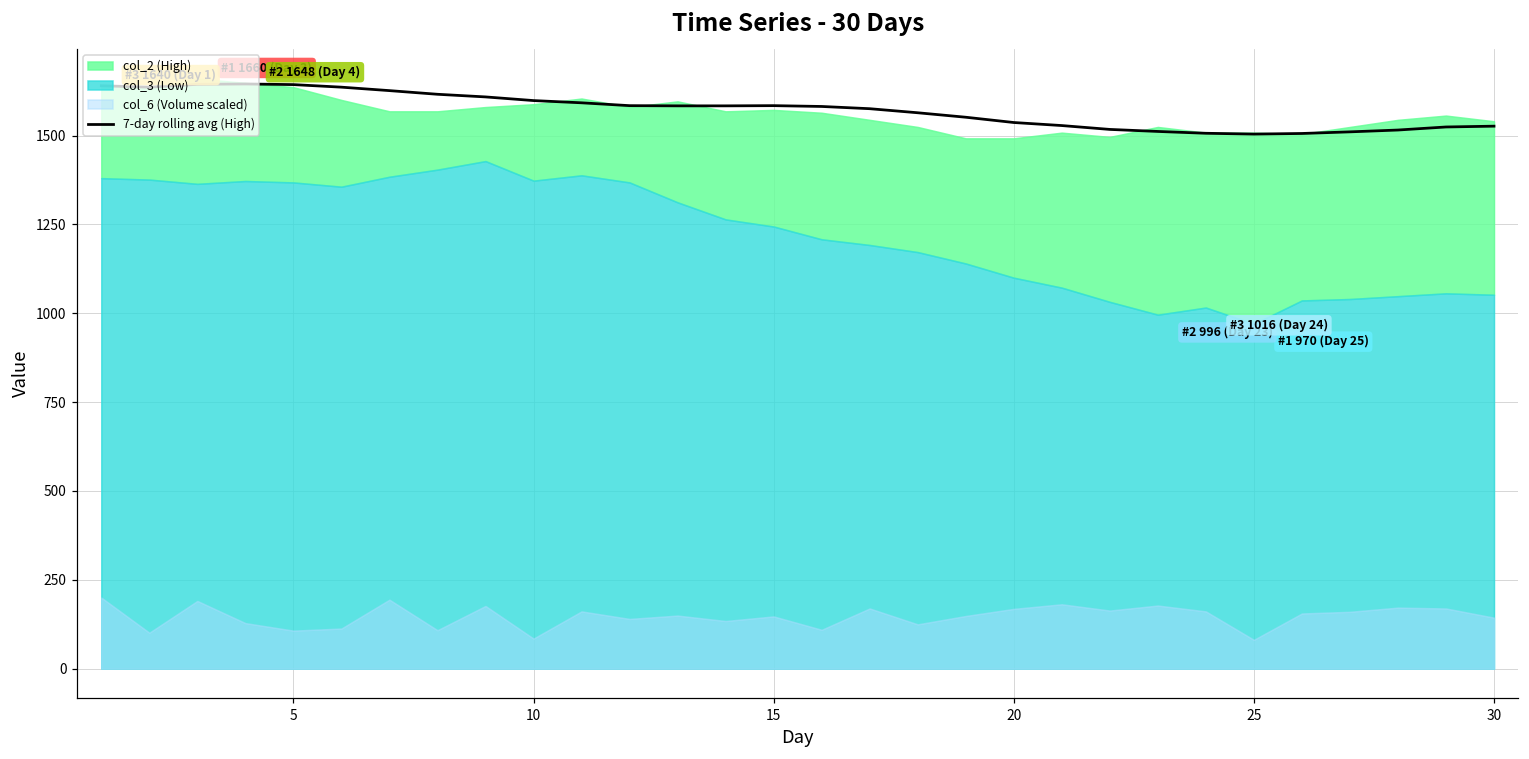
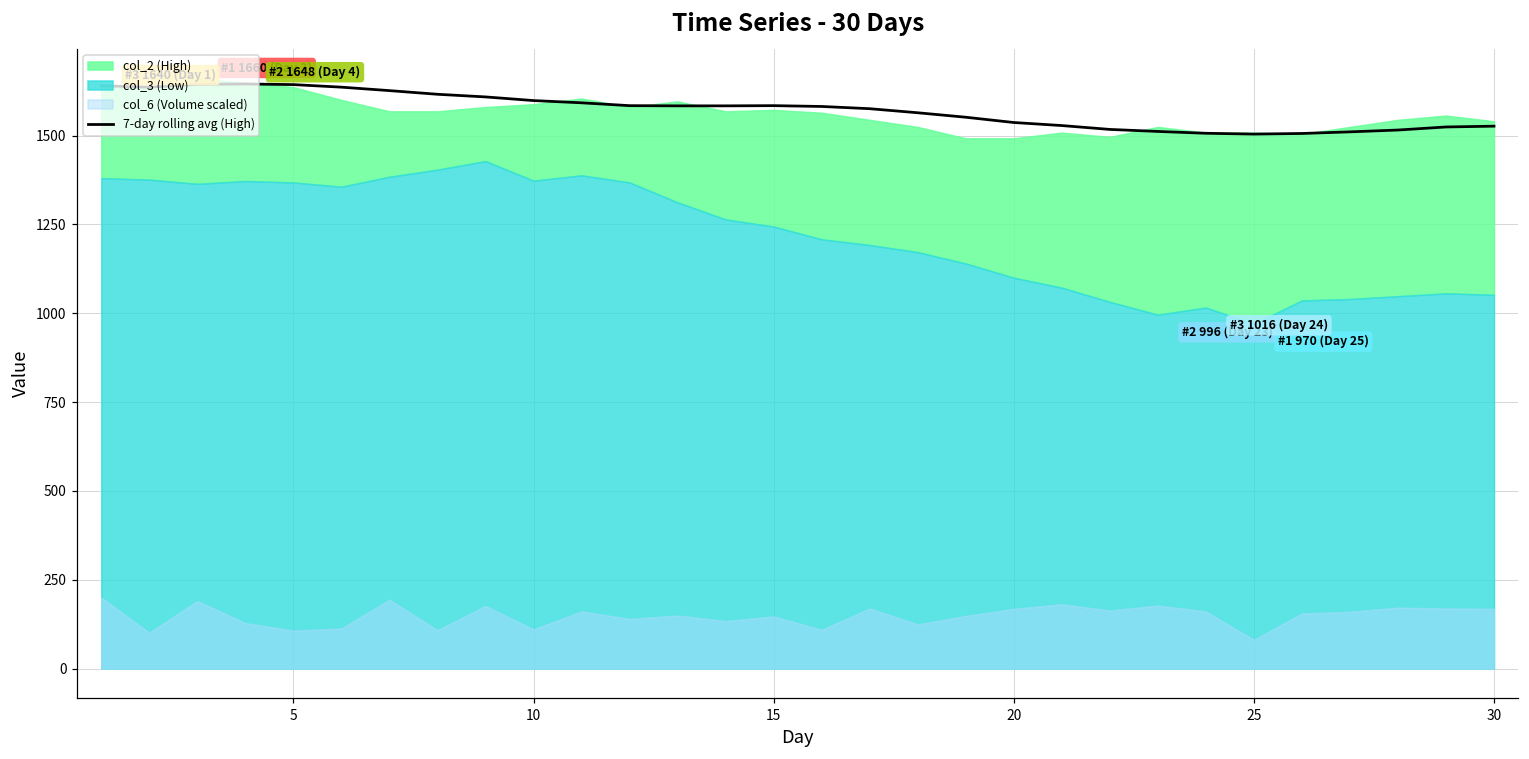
col_6 (Volume scaled), 10: 80 -> 110
col_6 (Volume scaled), 30: 140 -> 170
